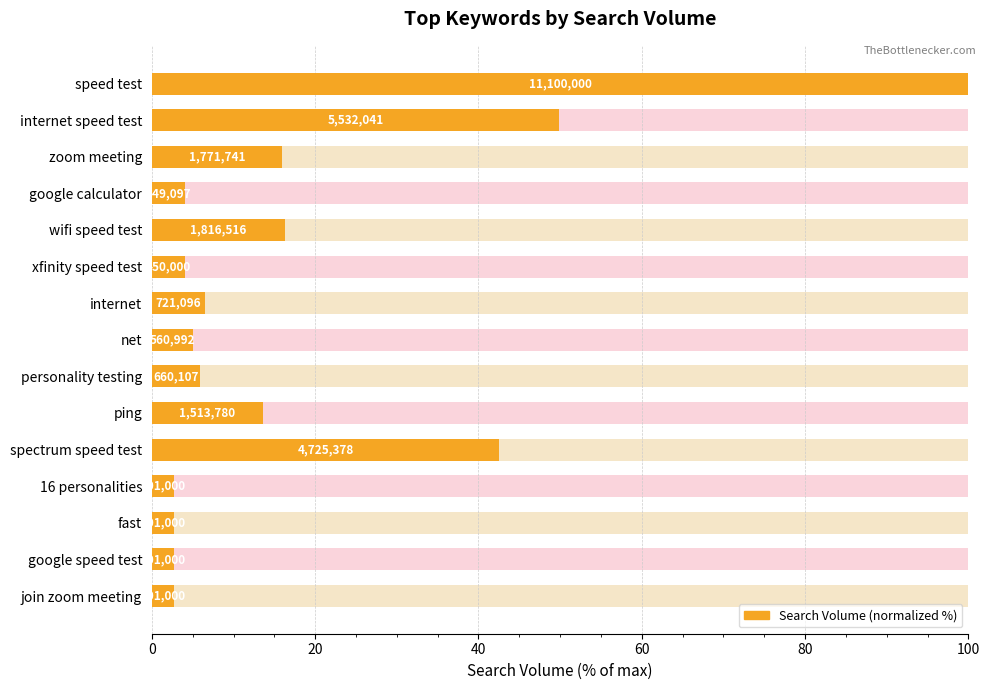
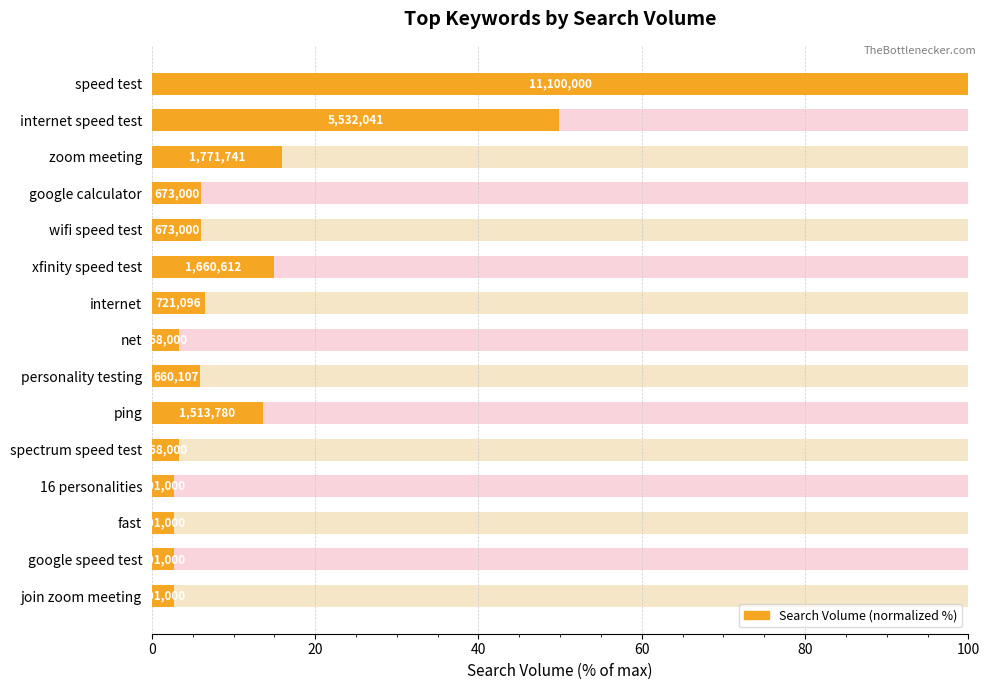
Search Volume (normalized %), google calculator: 449,097 -> 673,000
Search Volume (normalized %), wifi speed test: 1,816,516 -> 673,000
Search Volume (normalized %), xfinity speed test: 450,000 -> 1,660,612
Search Volume (normalized %), net: 560,992 -> 368,000
Search Volume (normalized %), spectrum speed test: 4,725,378 -> 368,000
